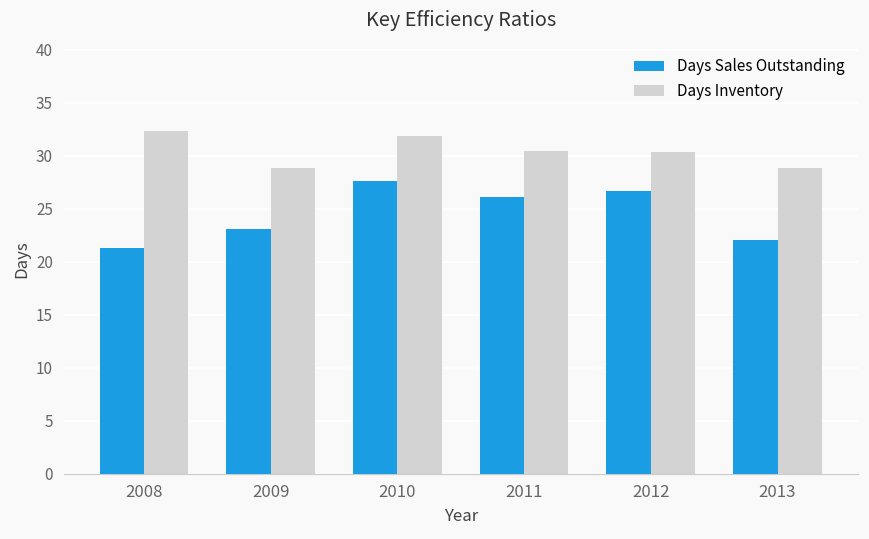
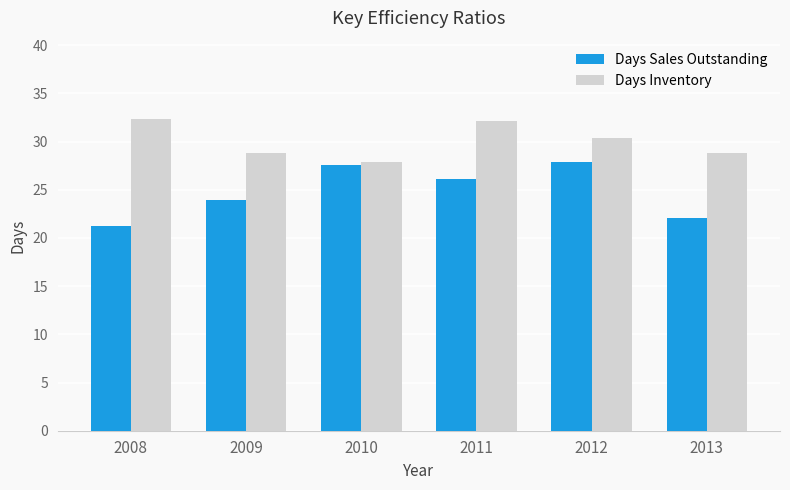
Days Sales Outstanding, 2009: 23 -> 24
Days Inventory, 2010: 32 -> 28
Days Inventory, 2011: 30 -> 32
Days Sales Outstanding, 2012: 27 -> 28
